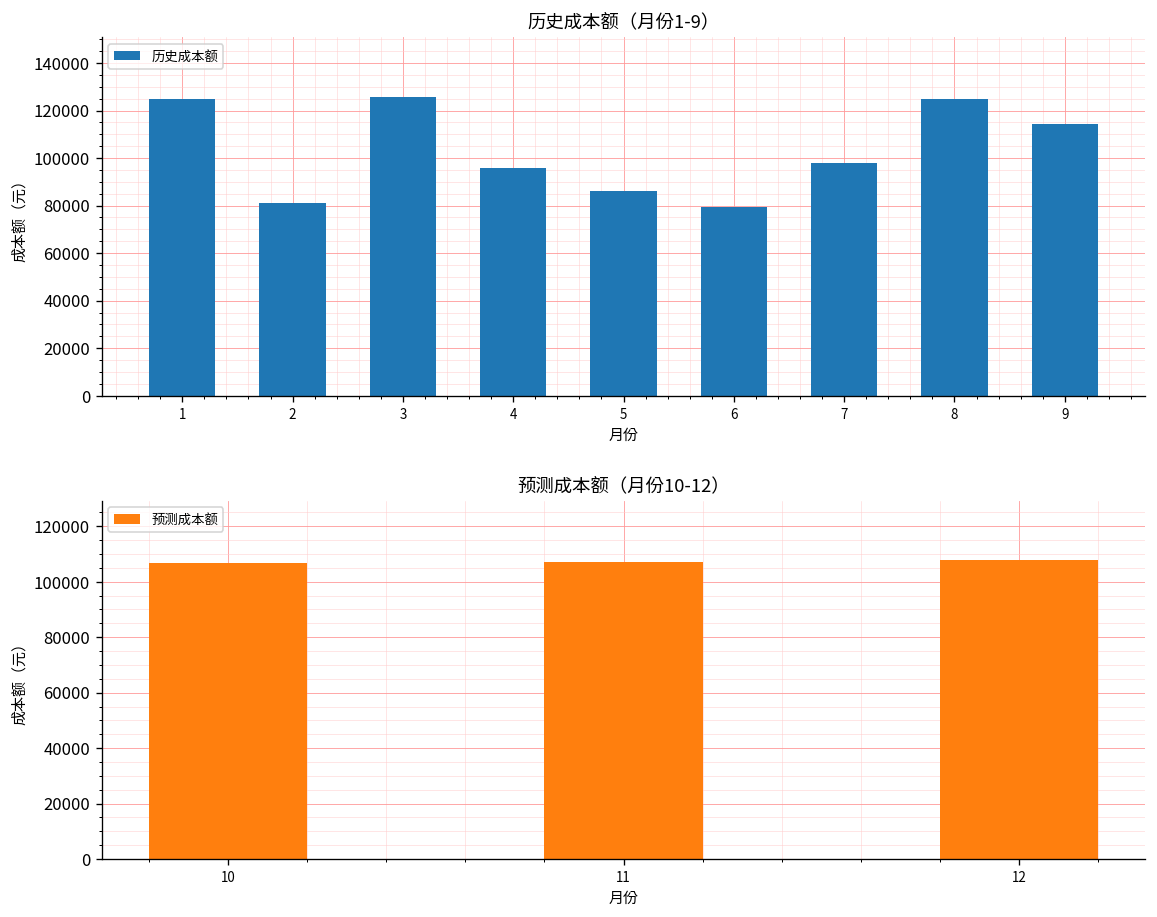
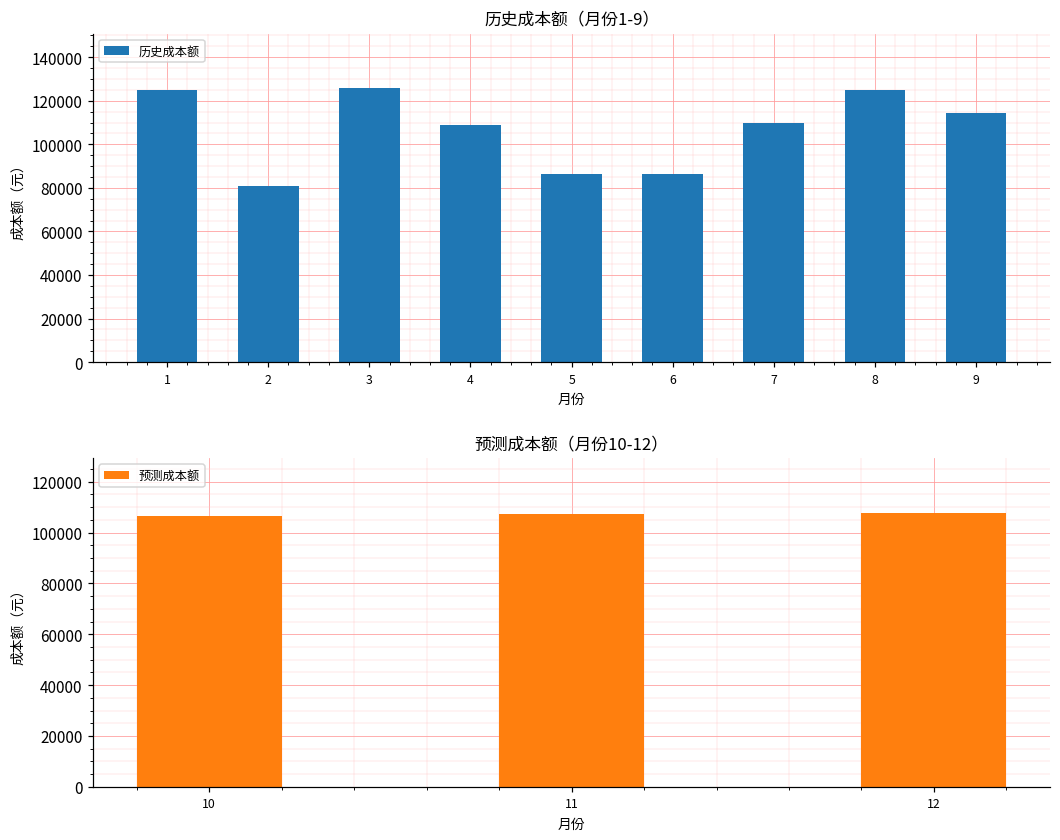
历史成本额（月份1-9）, 4: 96000 -> 109000
历史成本额（月份1-9）, 6: 79000 -> 86000
历史成本额（月份1-9）, 7: 98000 -> 110000
